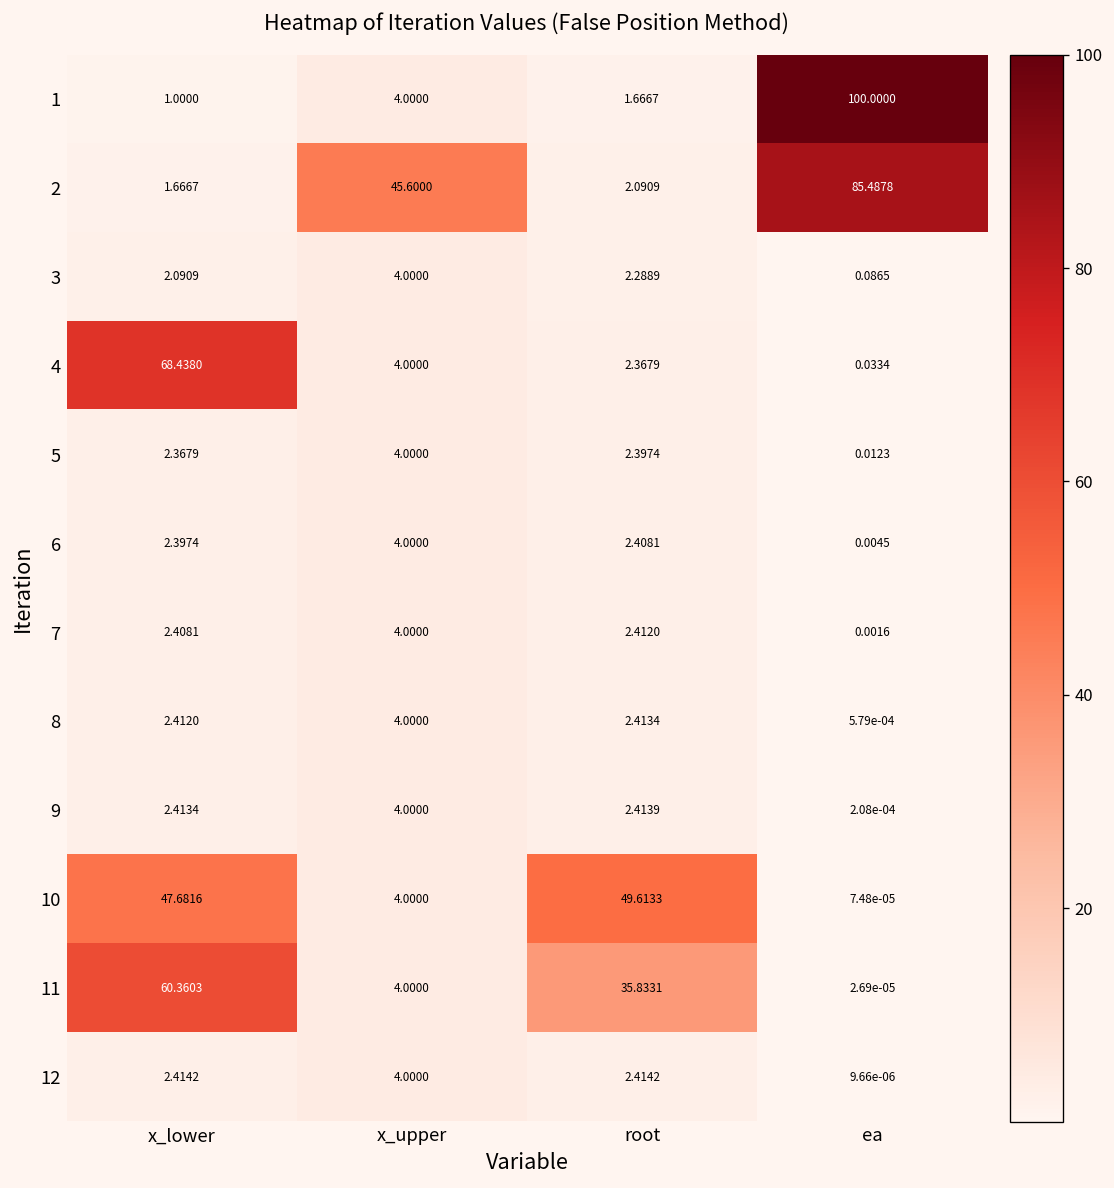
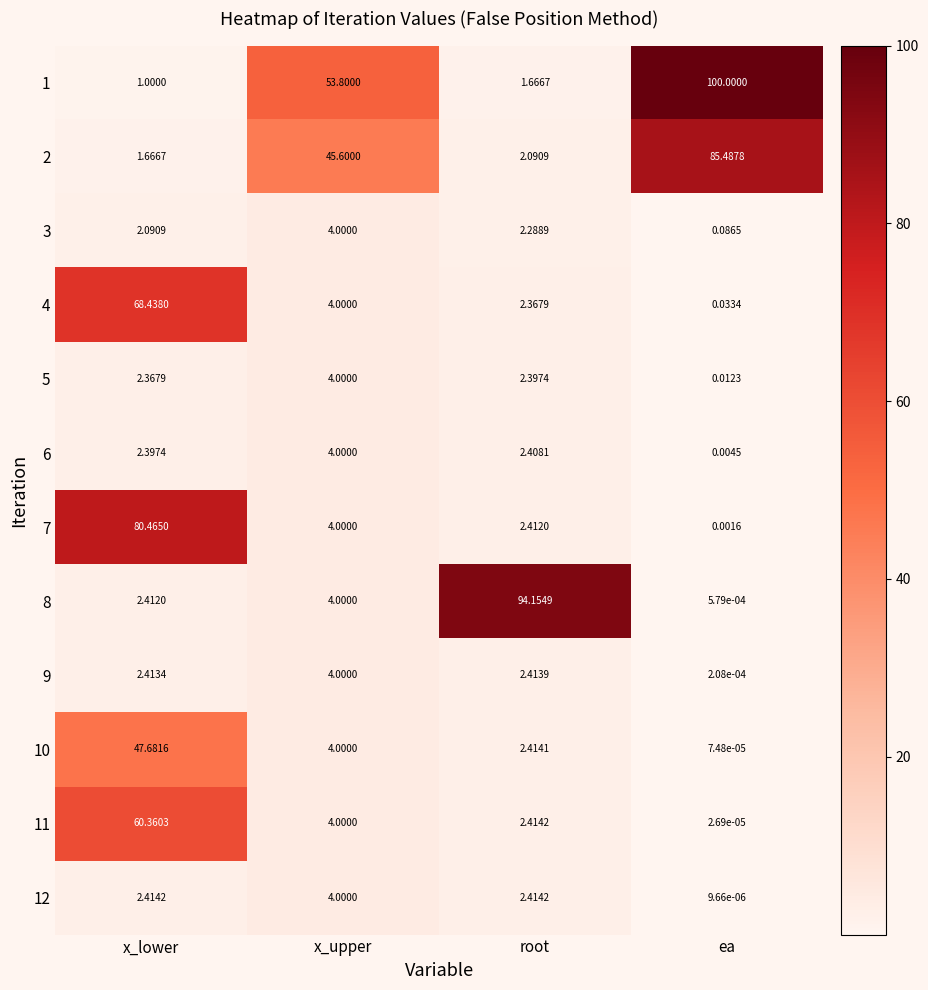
1, x_upper: 4.0000 -> 53.8000
7, x_lower: 2.4081 -> 80.4650
8, root: 2.4134 -> 94.1549
10, root: 49.6133 -> 2.4141
11, root: 35.8331 -> 2.4142
